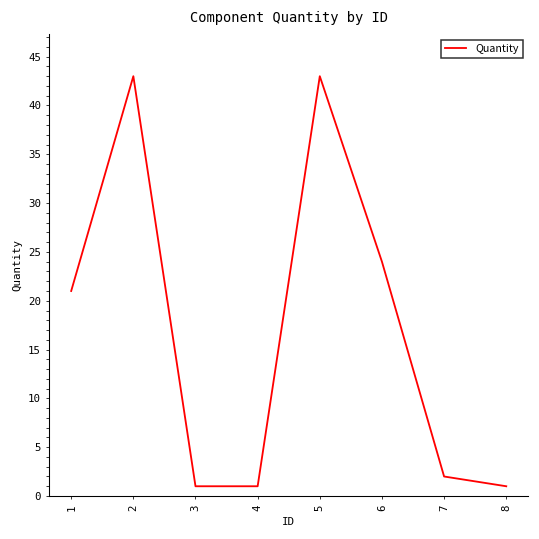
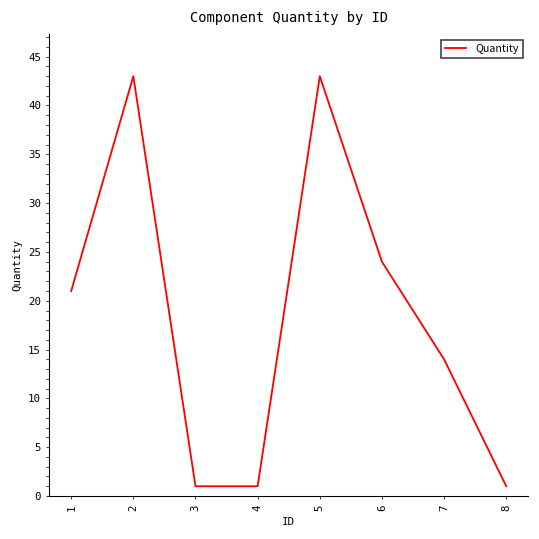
7: 2 -> 14
